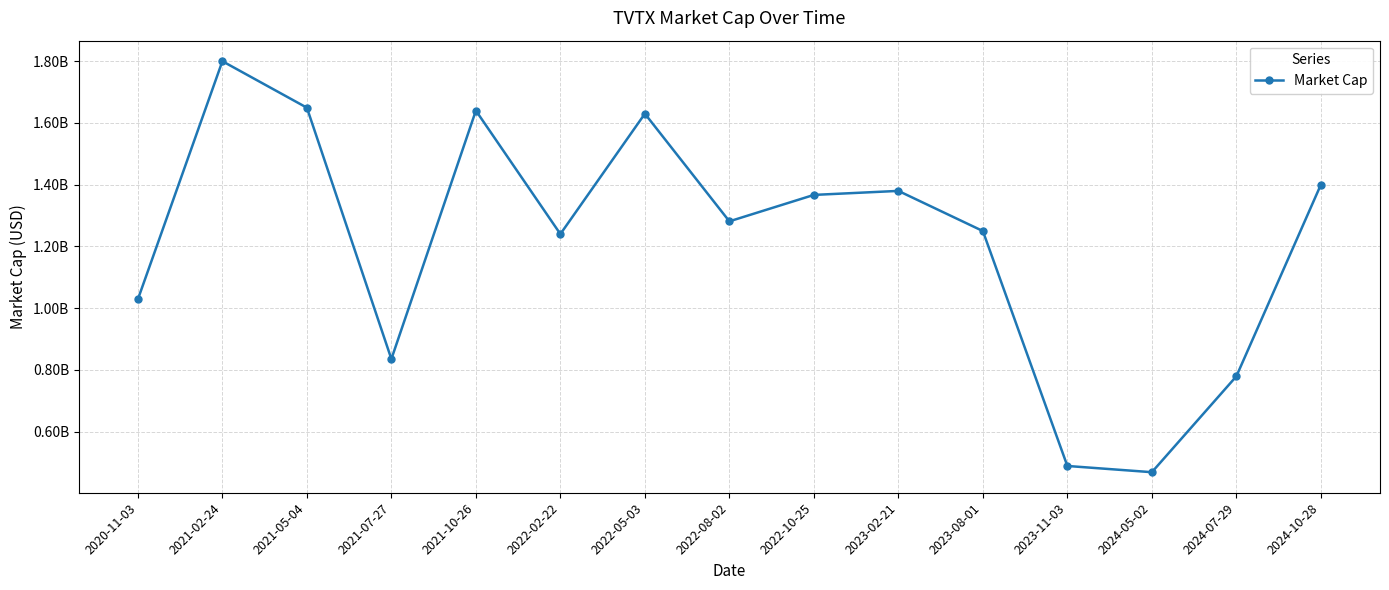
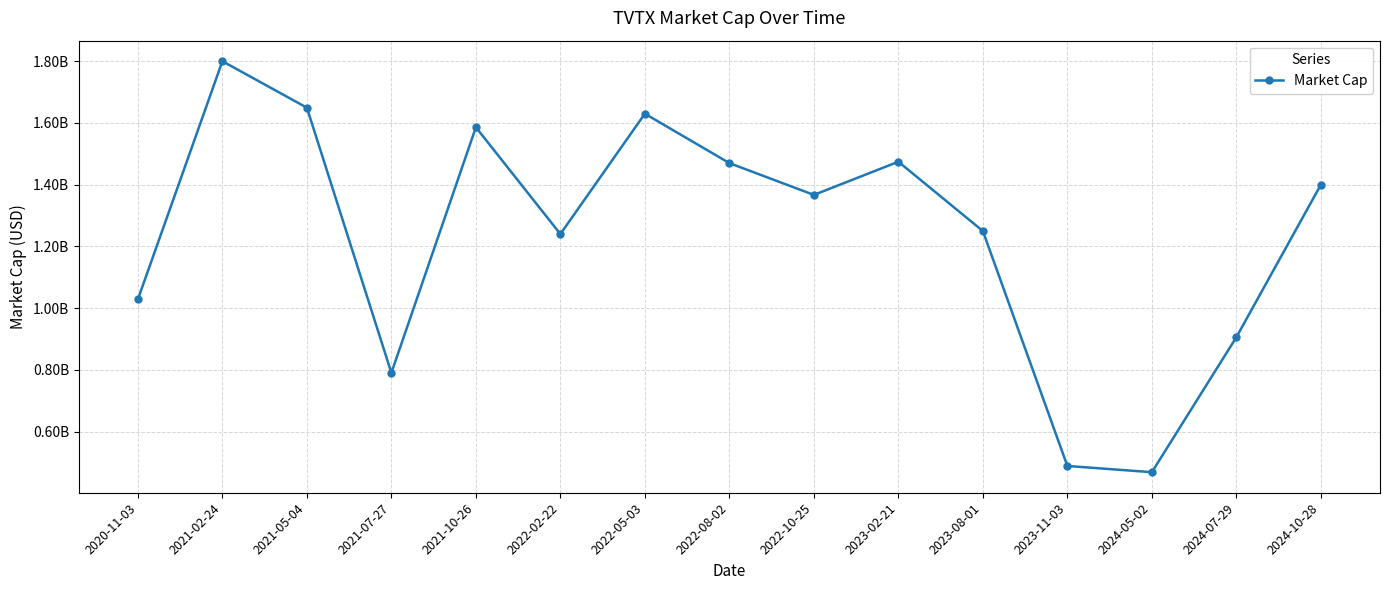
2021-07-27: 840000000 -> 790000000
2021-10-26: 1640000000 -> 1590000000
2022-08-02: 1280000000 -> 1470000000
2023-02-21: 1380000000 -> 1470000000
2024-07-29: 780000000 -> 910000000
